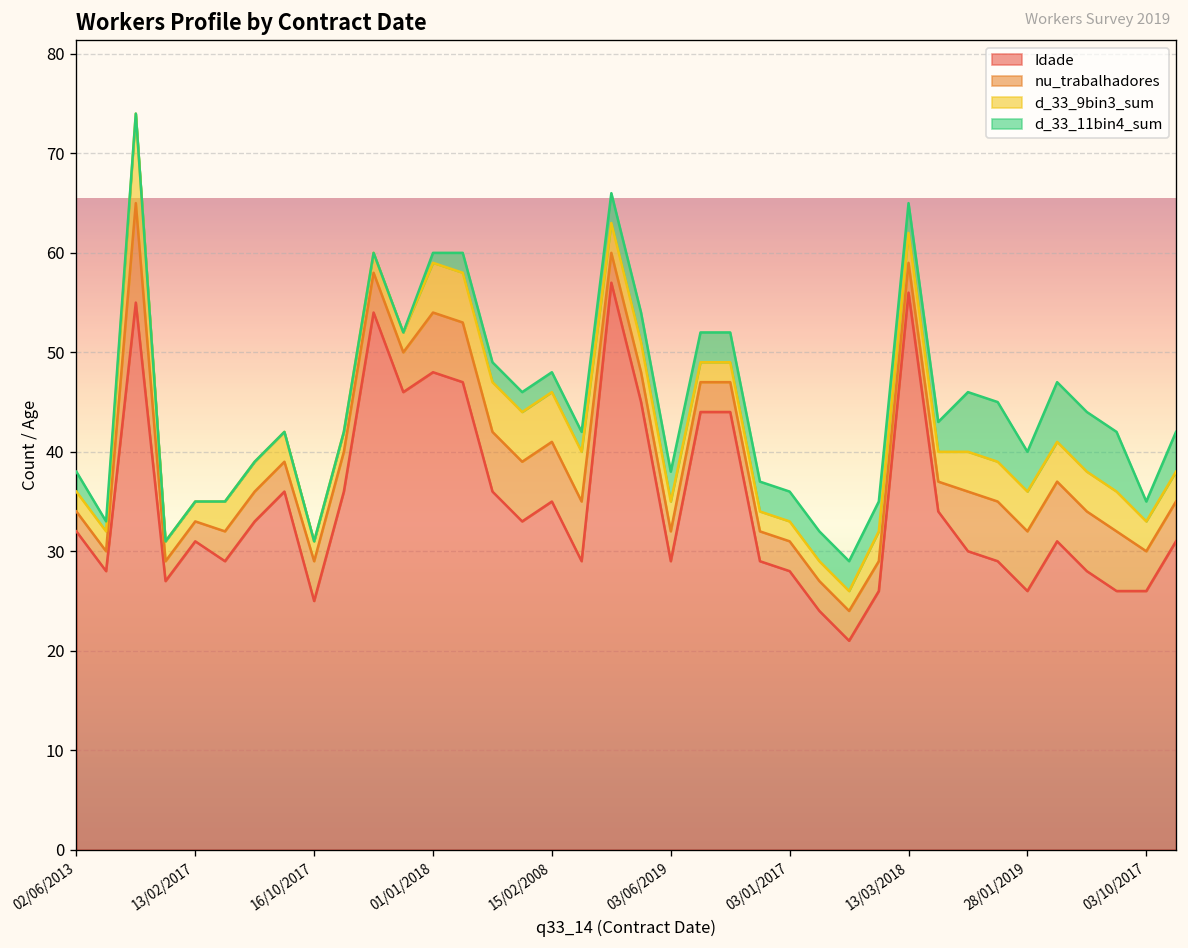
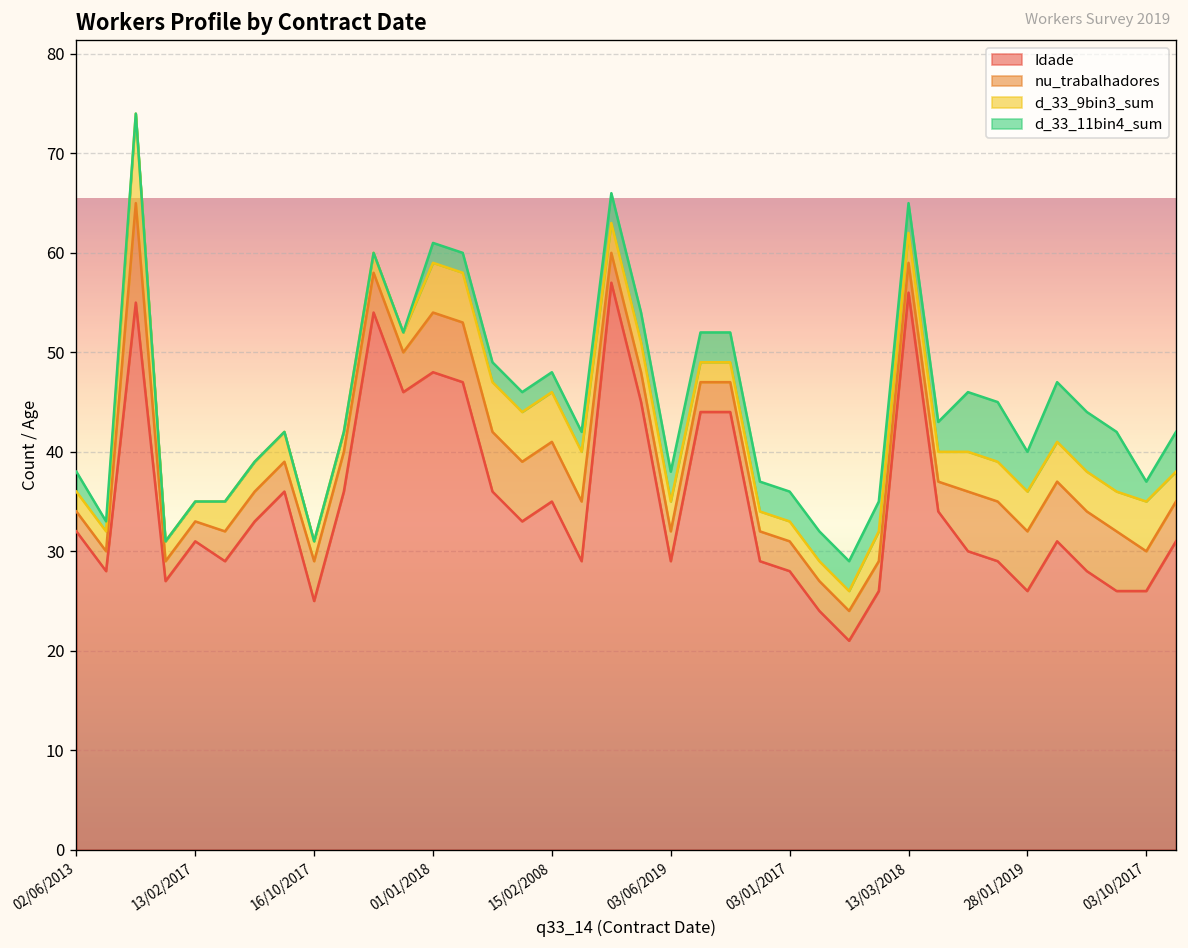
d_33_11bin4_sum, 01/01/2018: 1 -> 2
d_33_9bin3_sum, 03/10/2017: 3 -> 5
